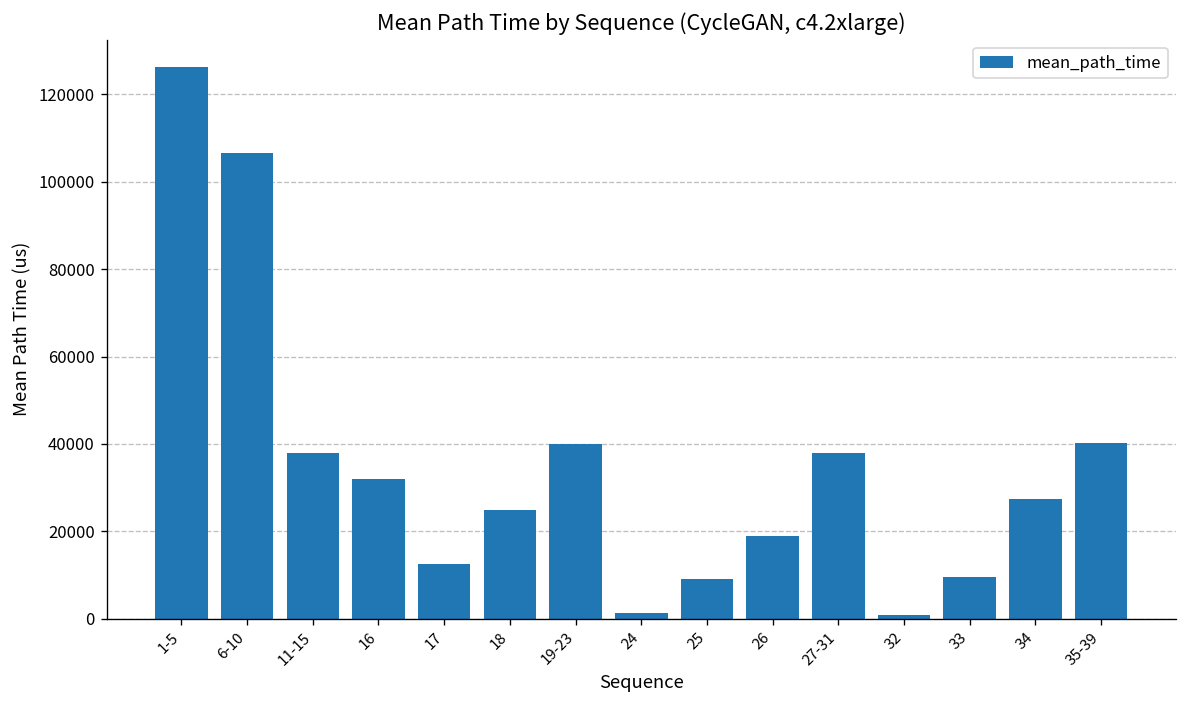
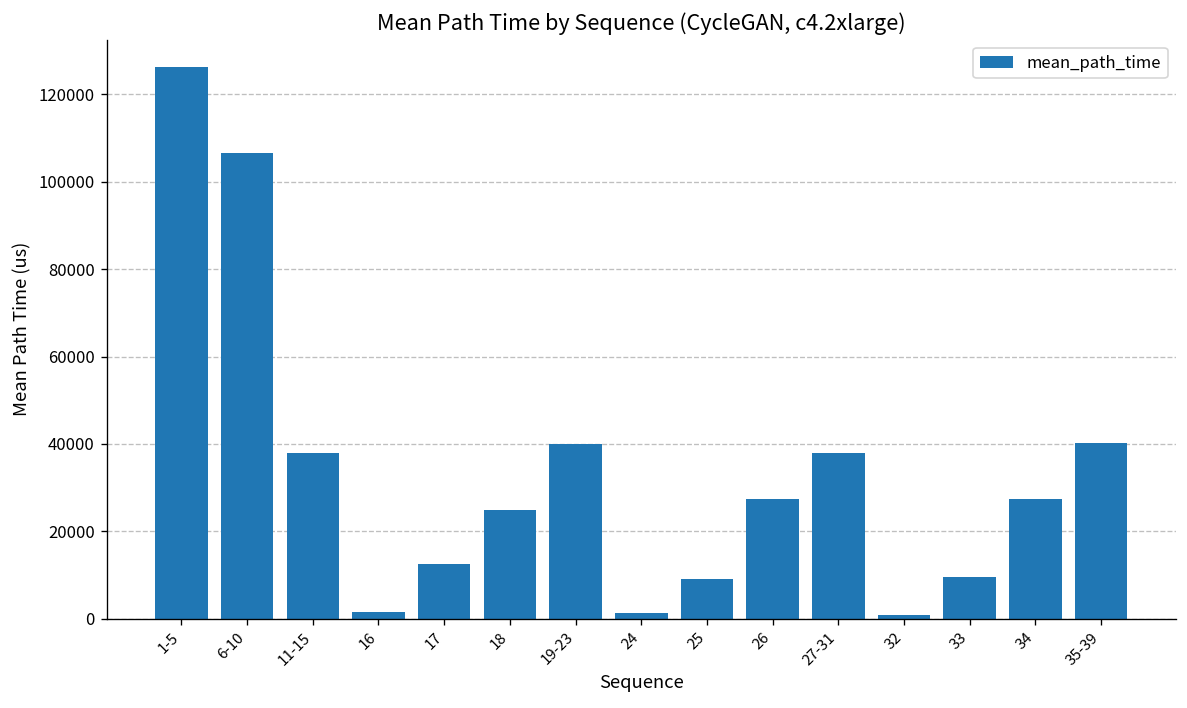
16: 32000 -> 1000
26: 19000 -> 27000
